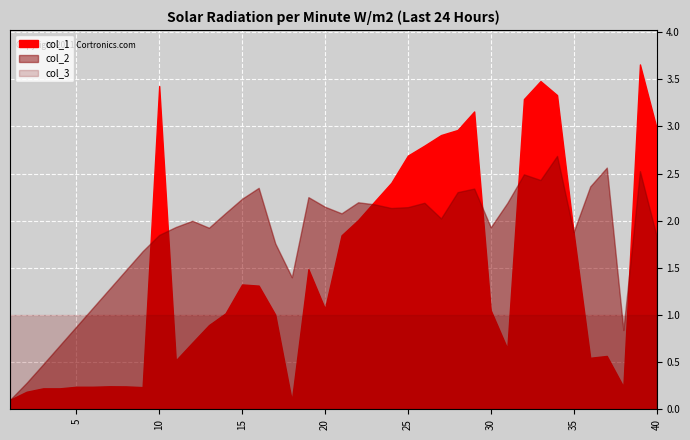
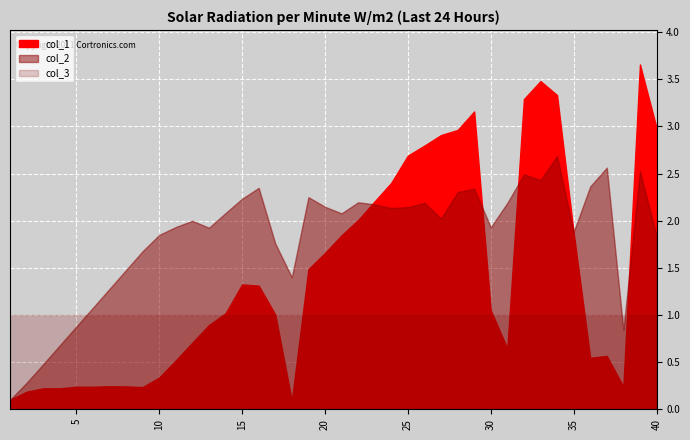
col_1, 10: 3.4 -> 0.3
col_1, 20: 1.1 -> 1.7
